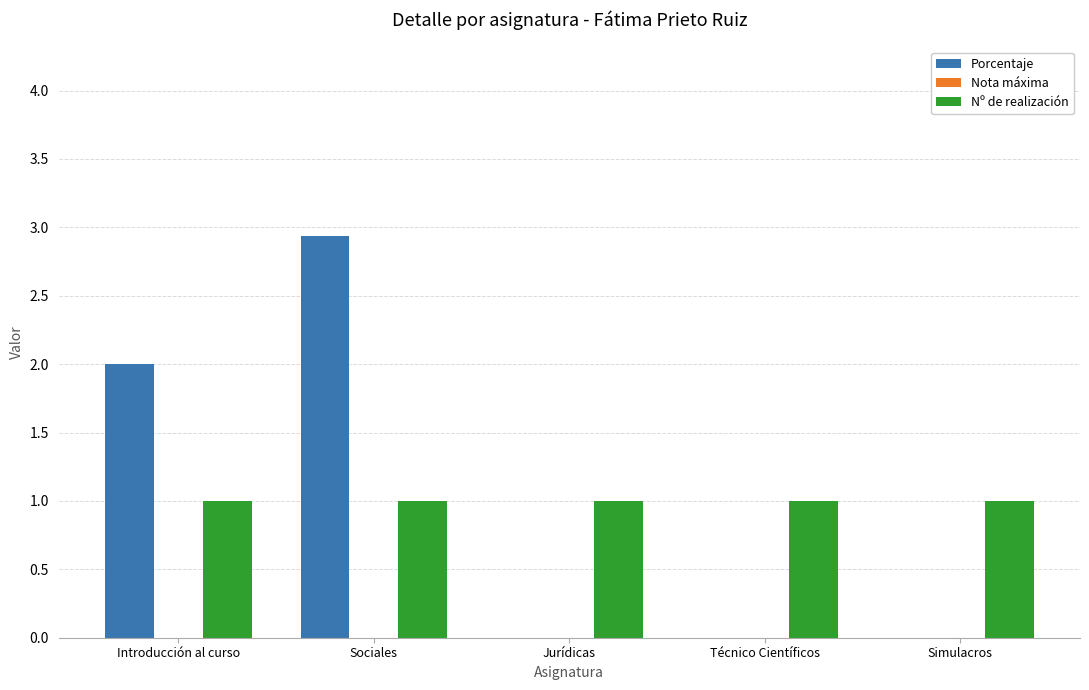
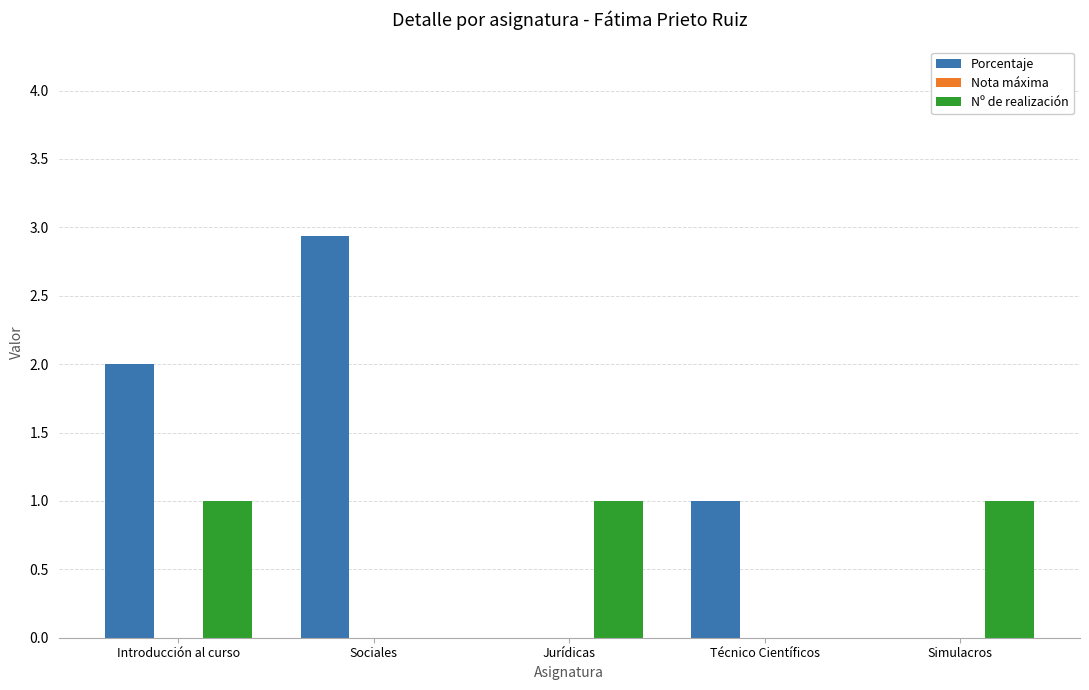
Nº de realización, Sociales: 1 -> 0
Porcentaje, Técnico Científicos: 0 -> 1
Nº de realización, Técnico Científicos: 1 -> 0
